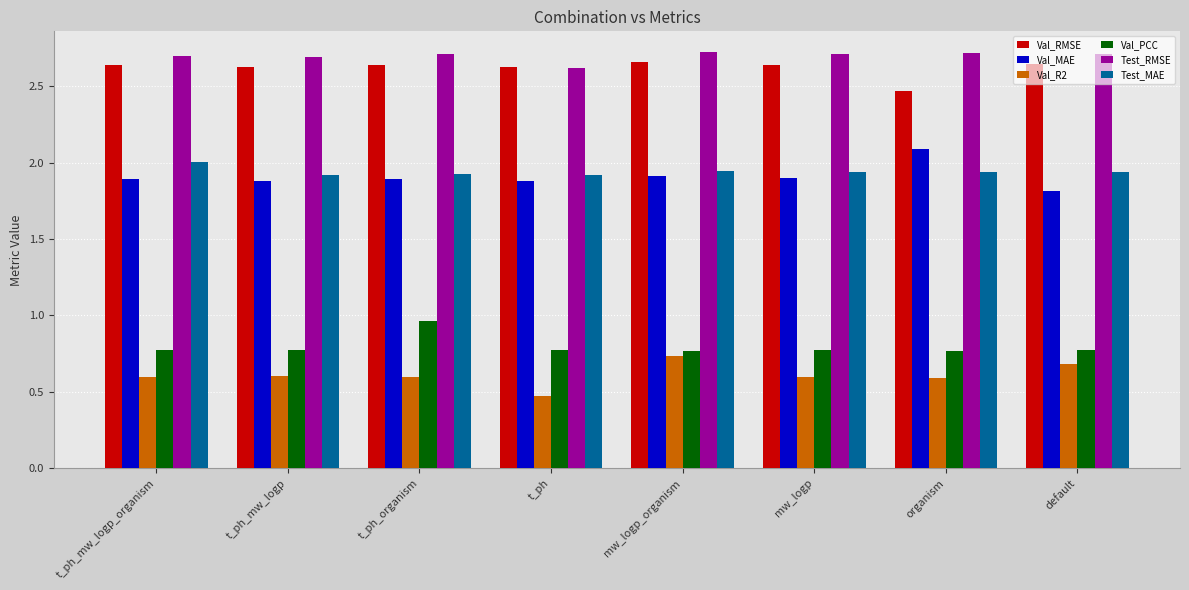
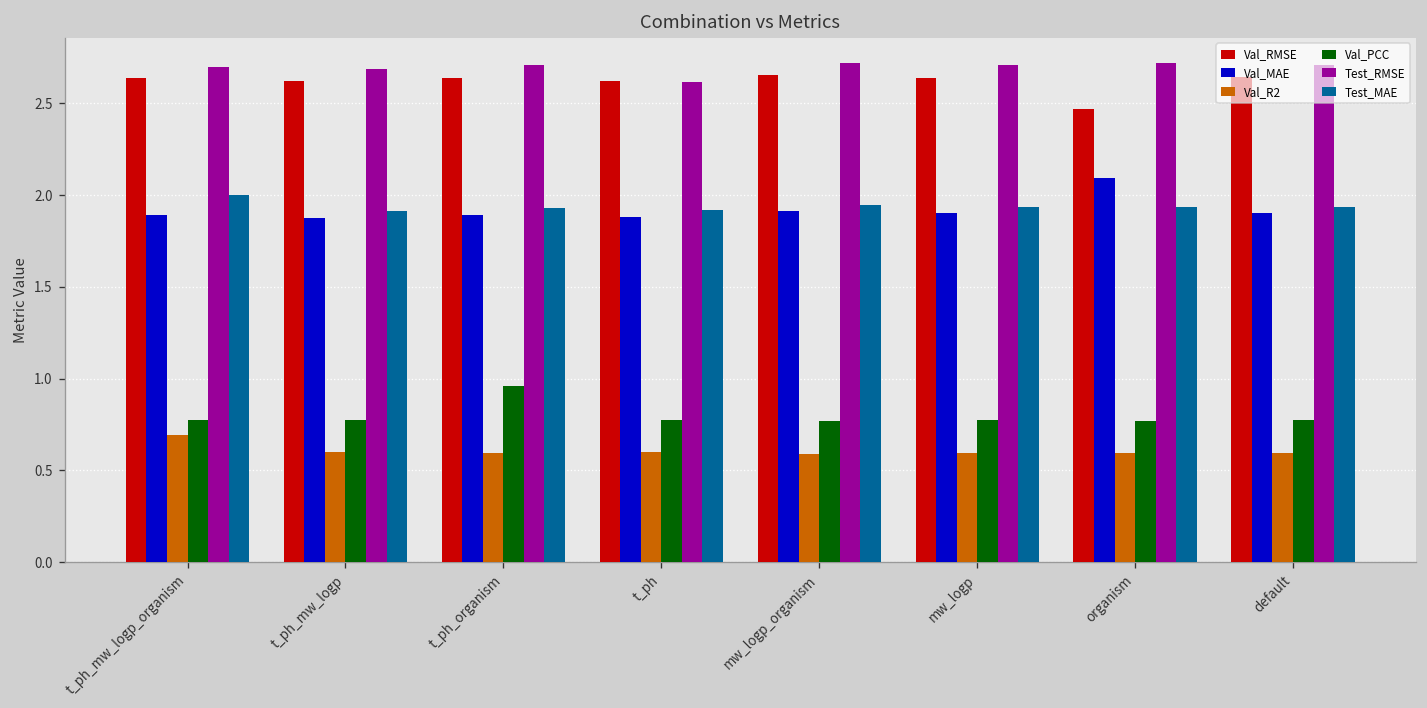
Val_R2, t_ph_mw_logp_organism: 0.60 -> 0.69
Val_R2, t_ph: 0.47 -> 0.60
Val_R2, mw_logp_organism: 0.73 -> 0.59
Val_MAE, default: 1.81 -> 1.90
Val_R2, default: 0.68 -> 0.60
